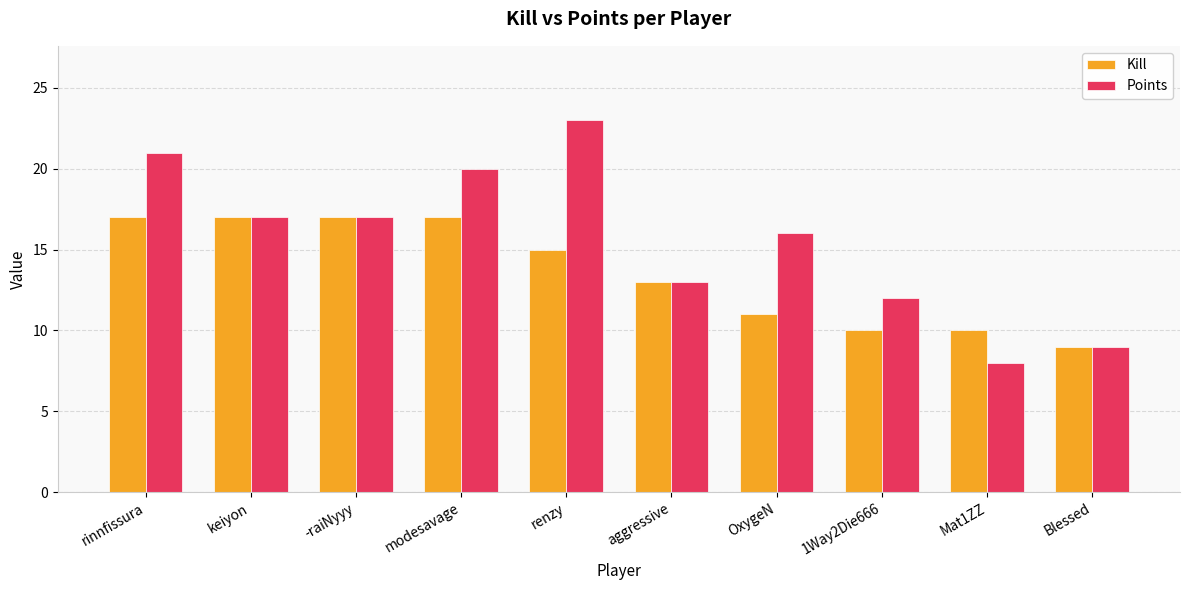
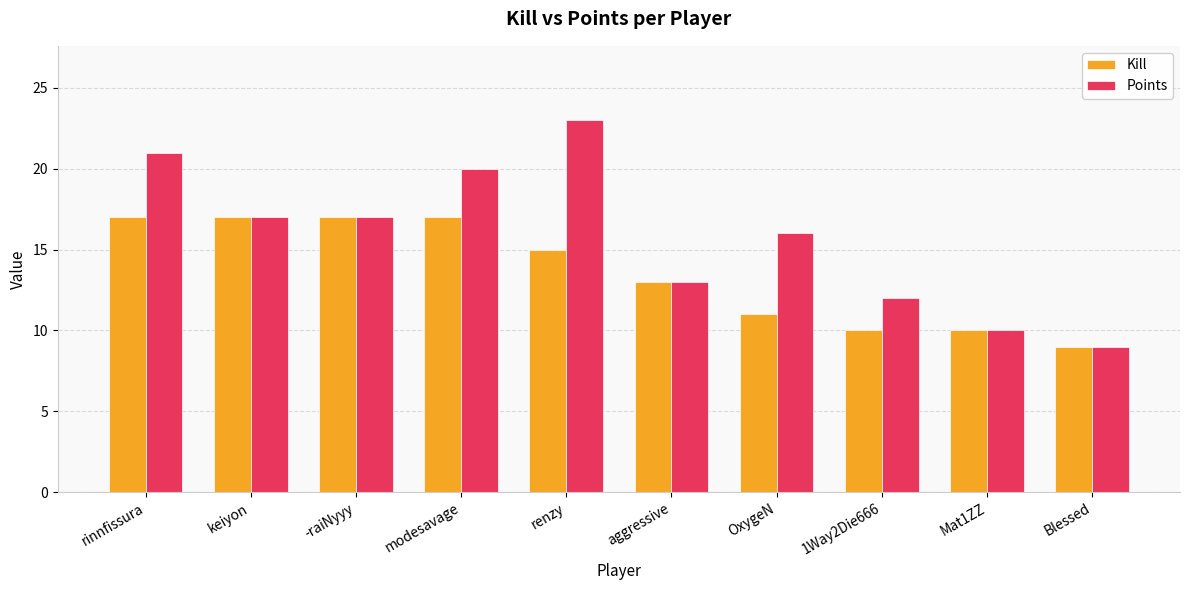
Points, Mat1ZZ: 8 -> 10
